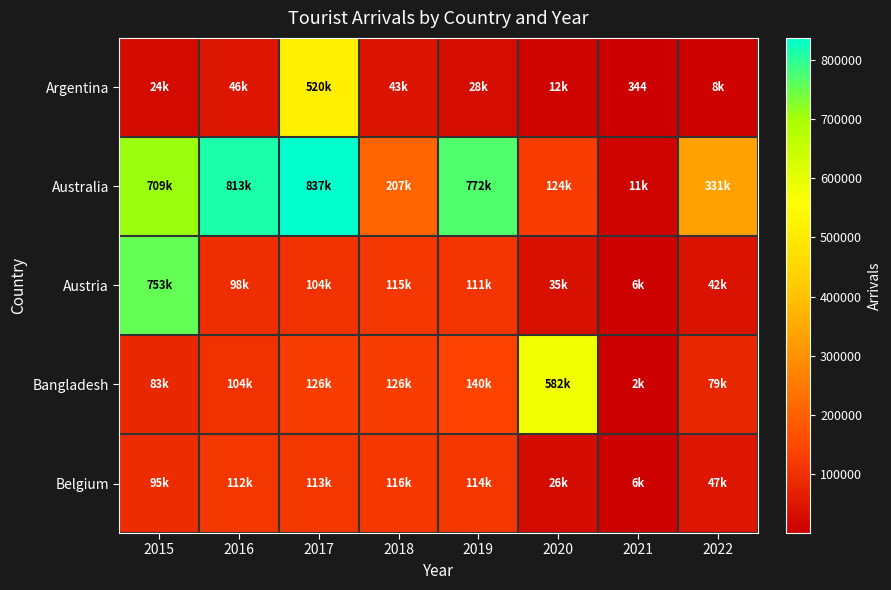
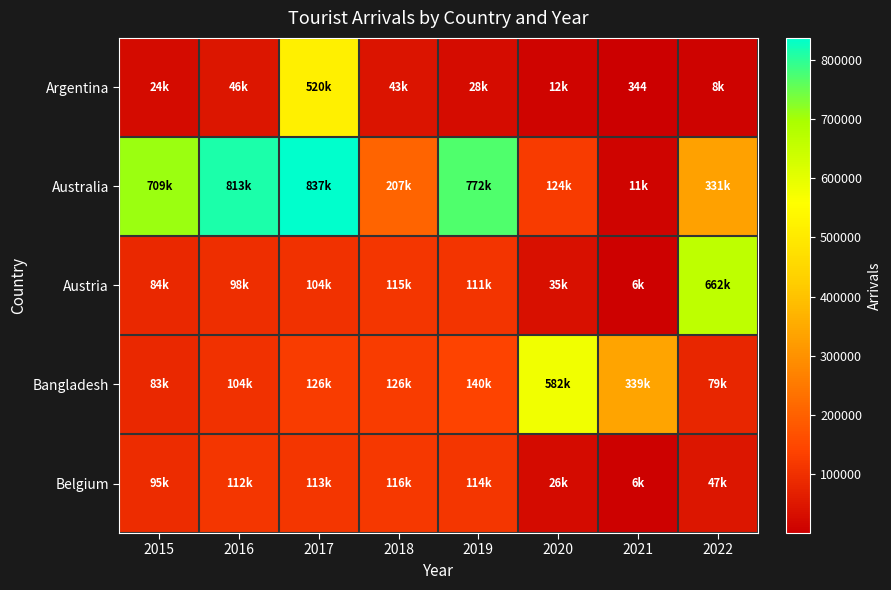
Austria, 2015: 753k -> 84k
Austria, 2022: 42k -> 662k
Bangladesh, 2021: 2k -> 339k
